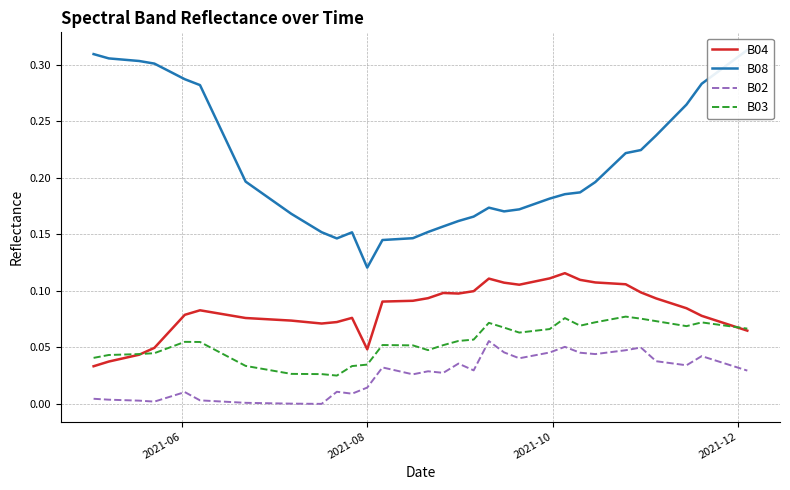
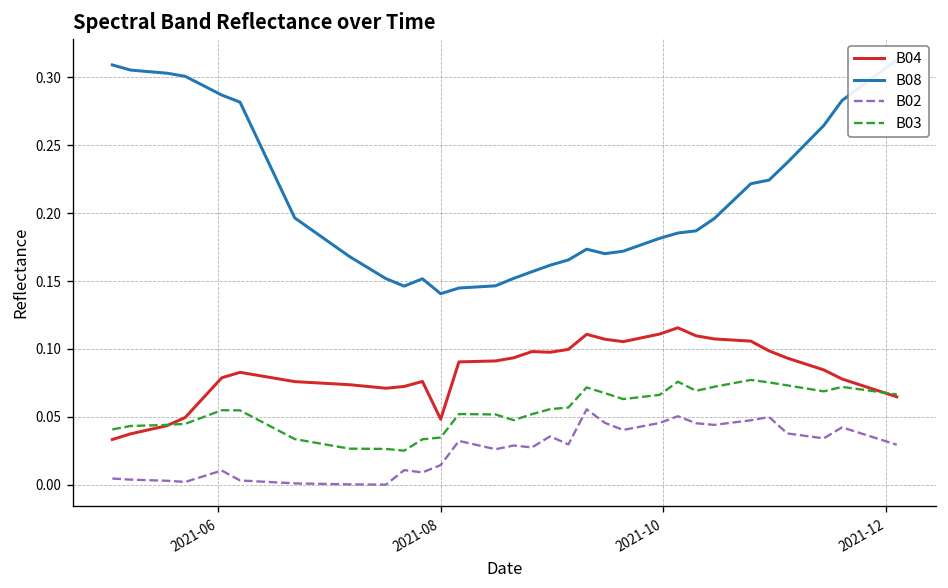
B08, 2021-08: 0.121 -> 0.141
